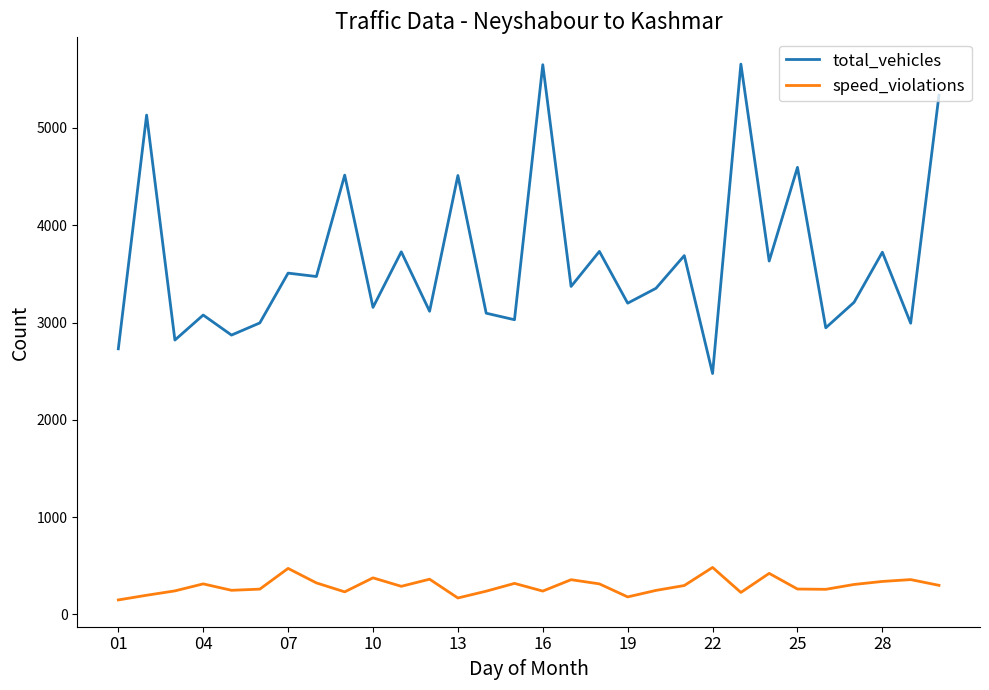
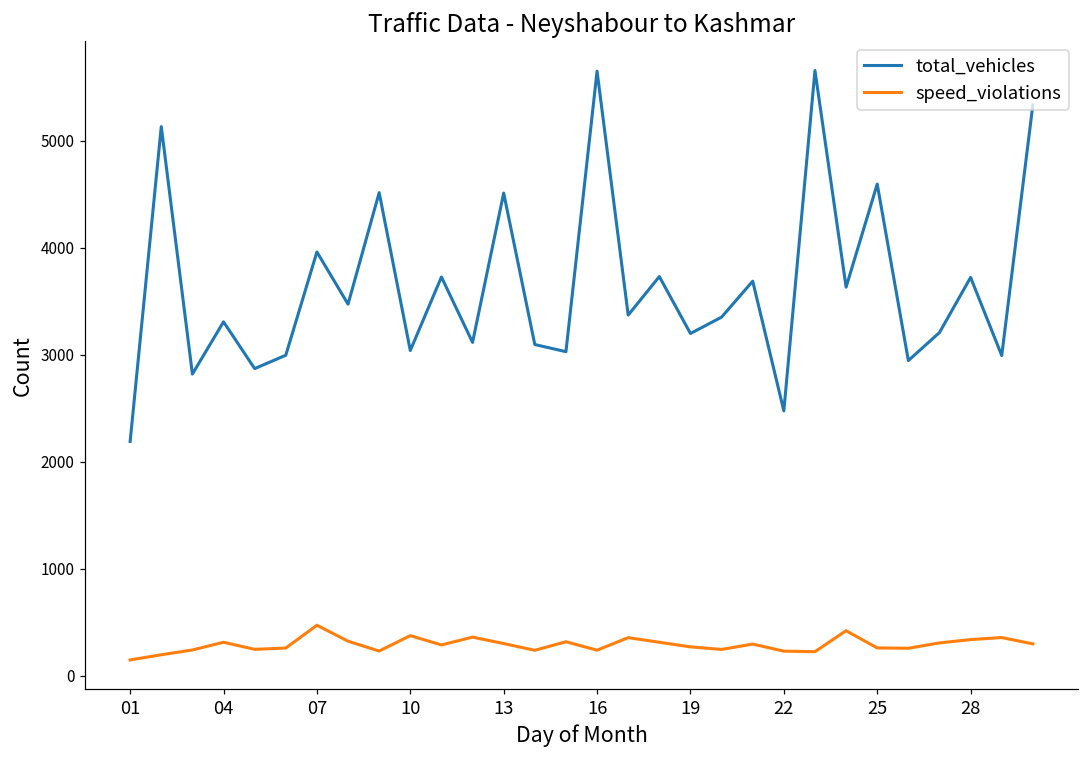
total_vehicles, 01: 2700 -> 2200
total_vehicles, 04: 3100 -> 3300
total_vehicles, 07: 3500 -> 4000
total_vehicles, 10: 3200 -> 3000
speed_violations, 13: 200 -> 300
speed_violations, 19: 200 -> 300
speed_violations, 22: 500 -> 200
